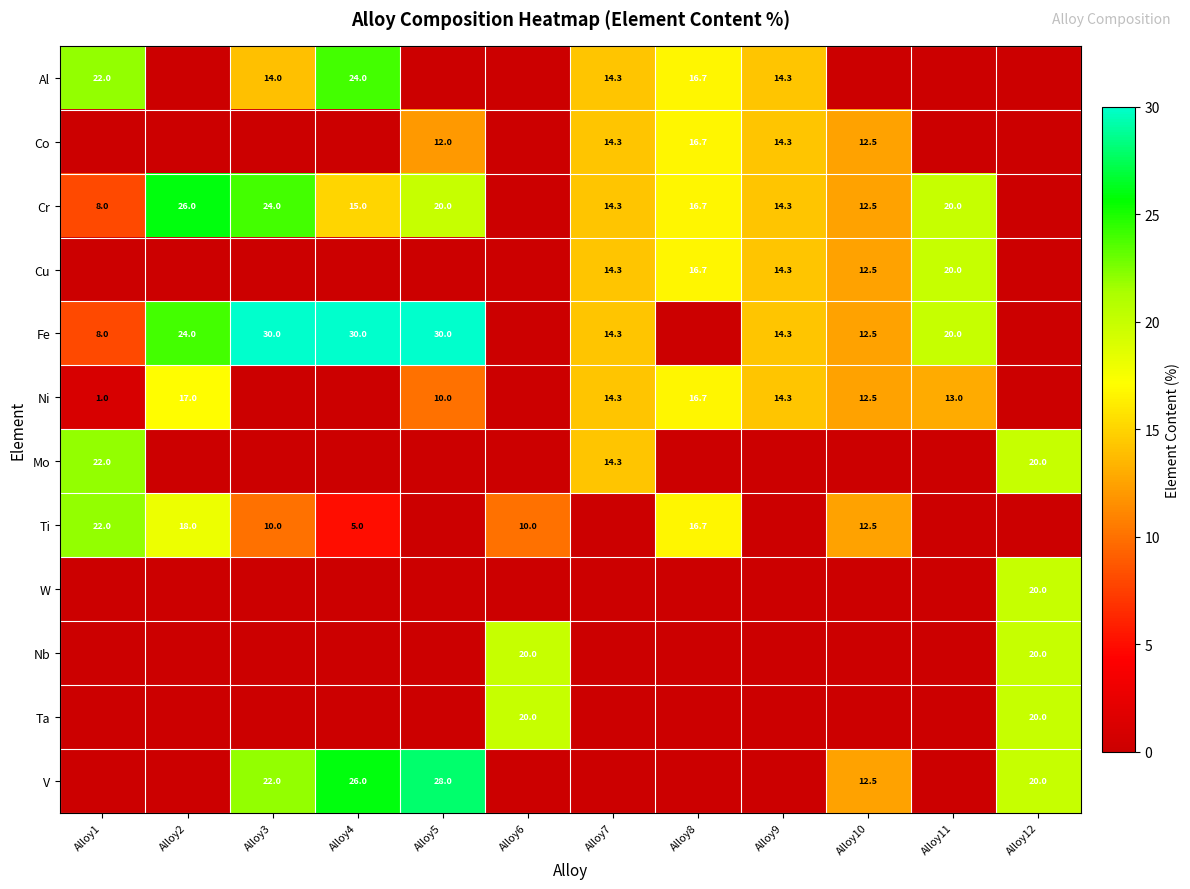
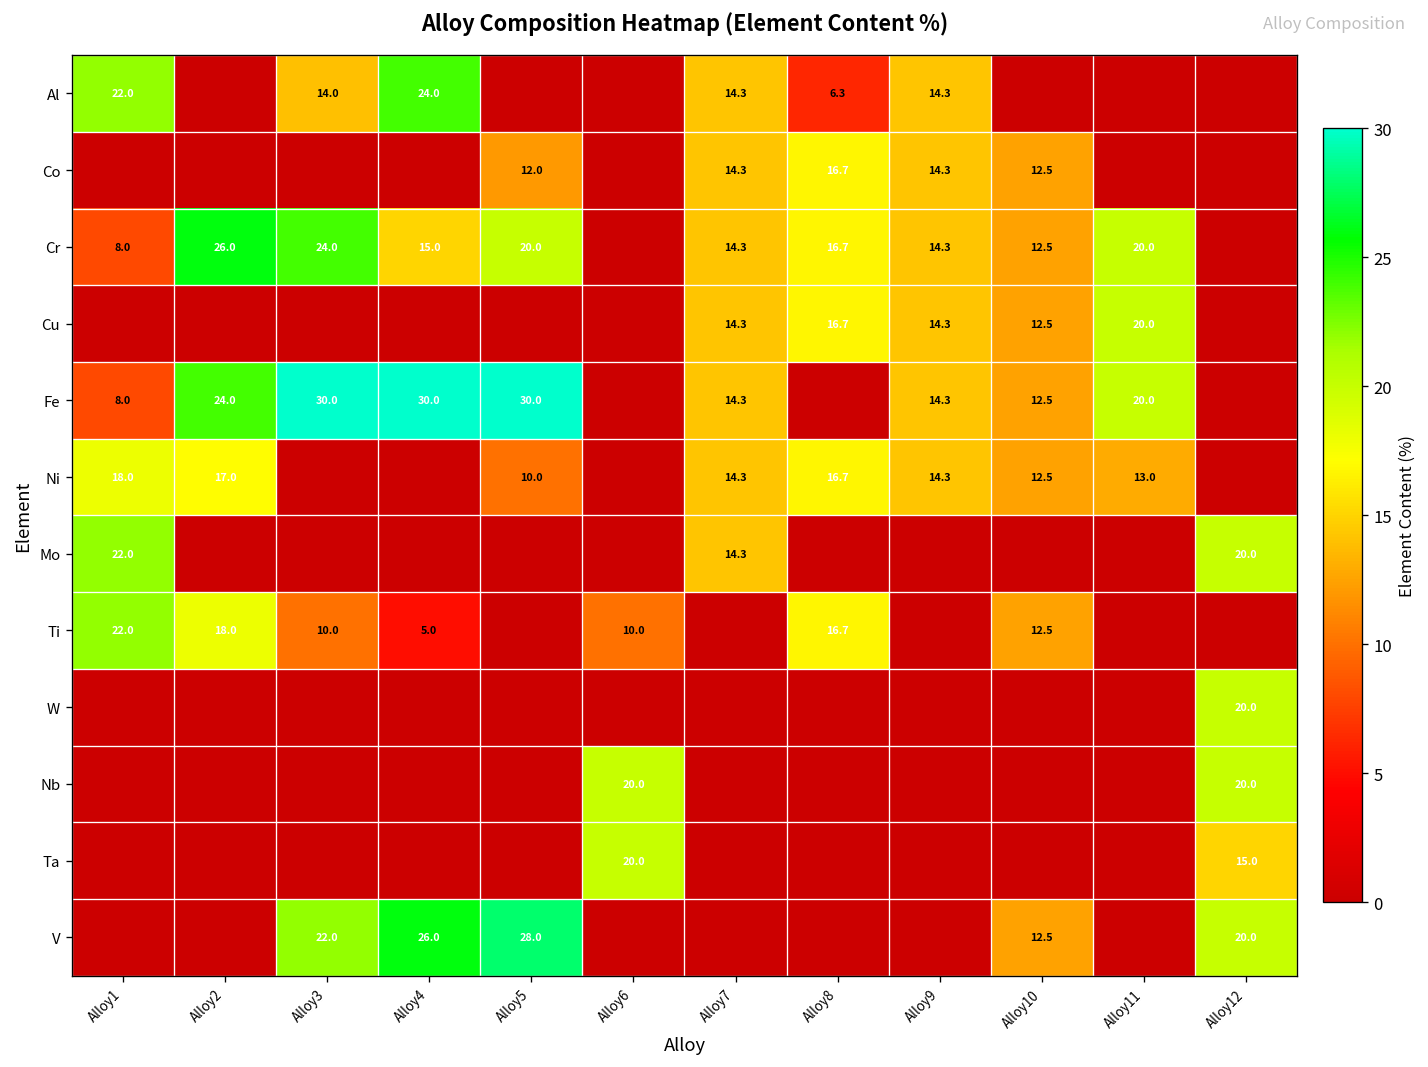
Al, Alloy8: 16.7 -> 6.3
Ni, Alloy1: 1.0 -> 18.0
Ta, Alloy12: 20.0 -> 15.0
